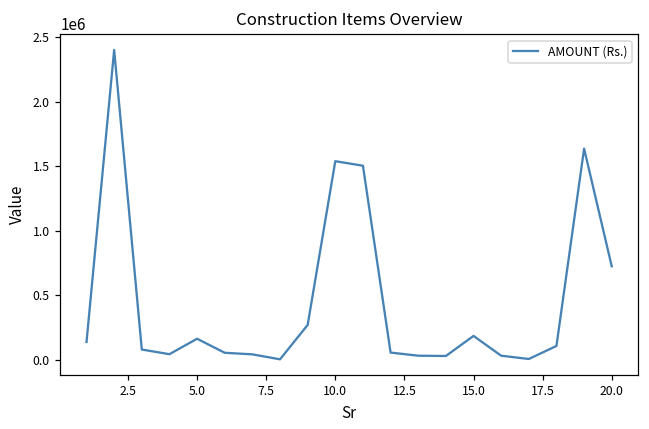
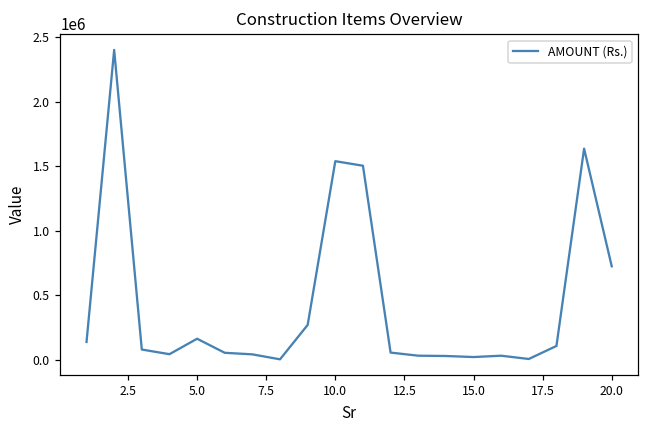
15.0: 190000 -> 20000
